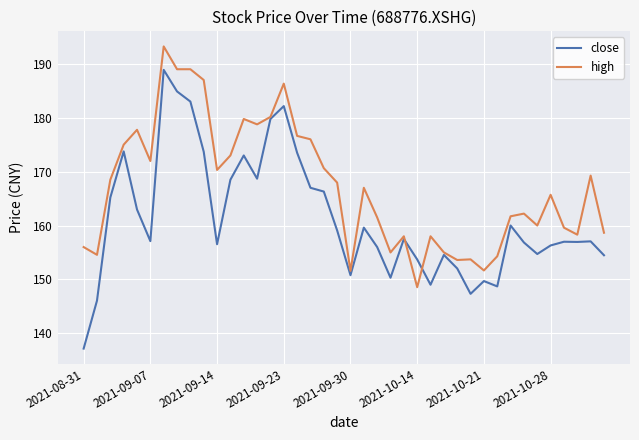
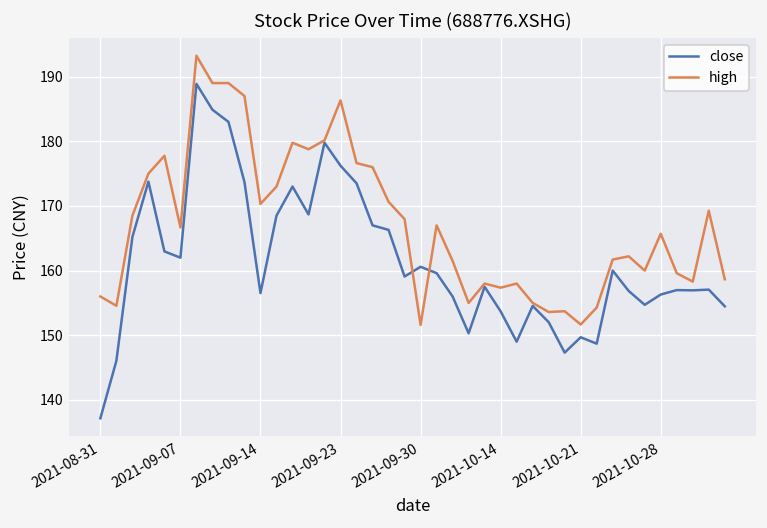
close, 2021-09-07: 157 -> 162
high, 2021-09-07: 172 -> 167
close, 2021-09-23: 182 -> 176
close, 2021-09-30: 151 -> 161
high, 2021-10-14: 149 -> 157
